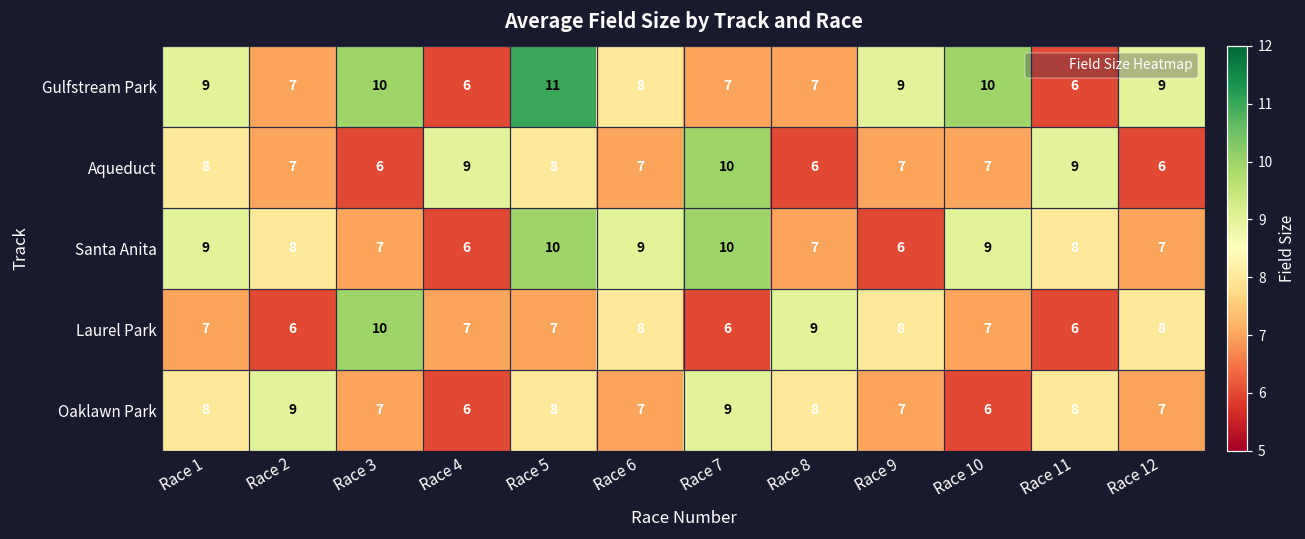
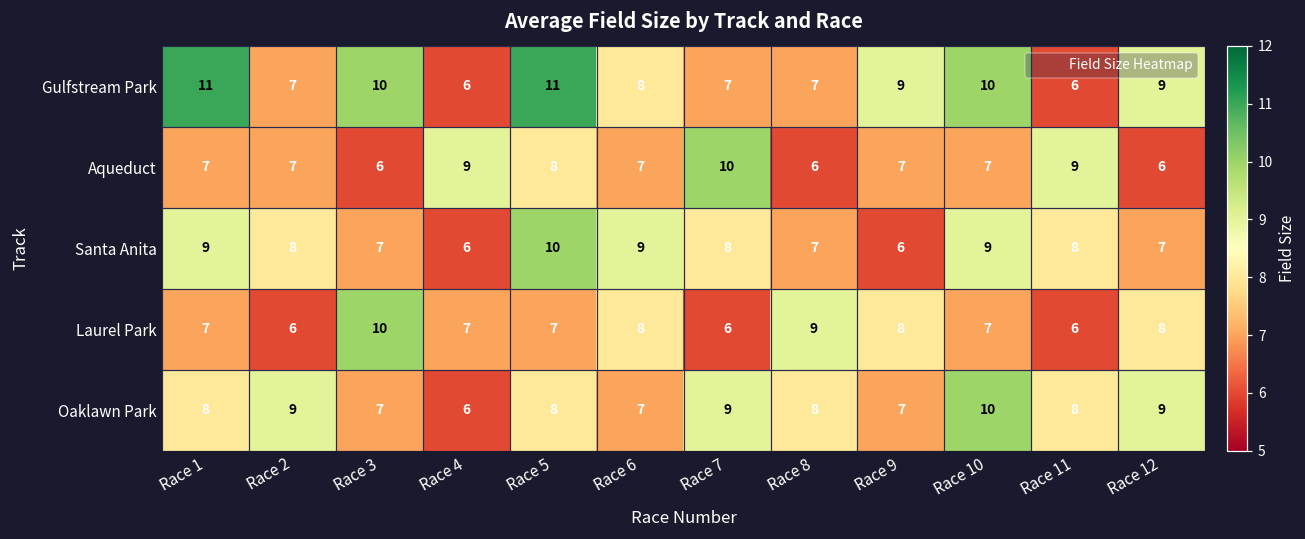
Gulfstream Park, Race 1: 9 -> 11
Aqueduct, Race 1: 8 -> 7
Santa Anita, Race 7: 10 -> 8
Oaklawn Park, Race 10: 6 -> 10
Oaklawn Park, Race 12: 7 -> 9
